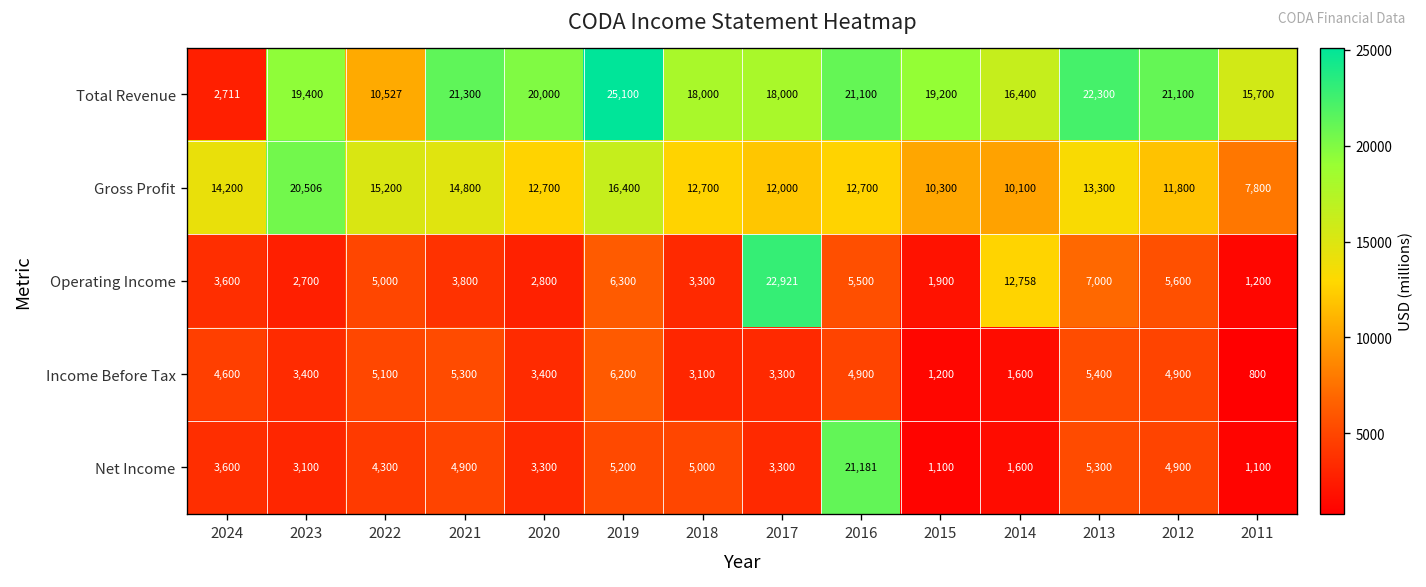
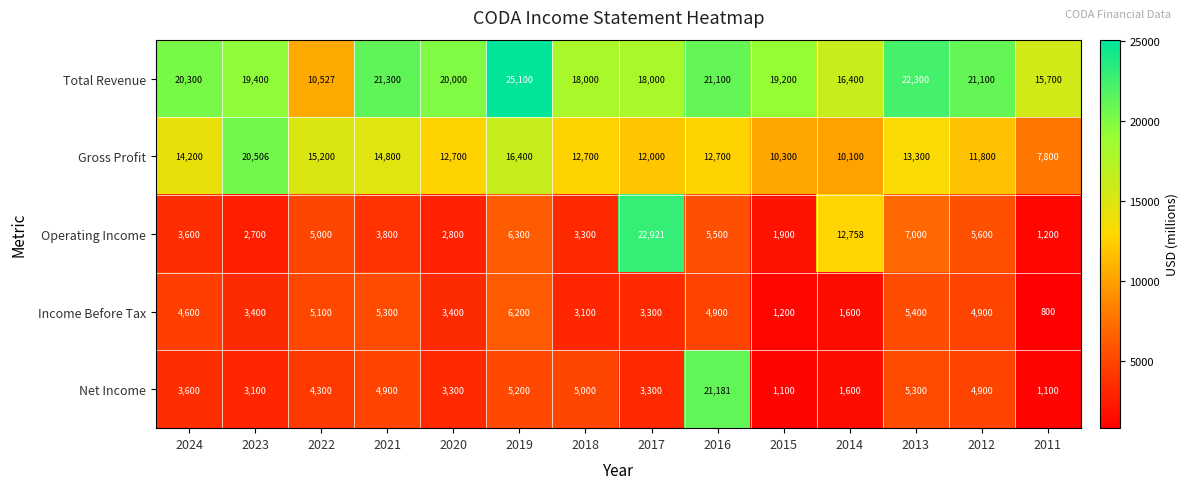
Total Revenue, 2024: 2,711 -> 20,300
